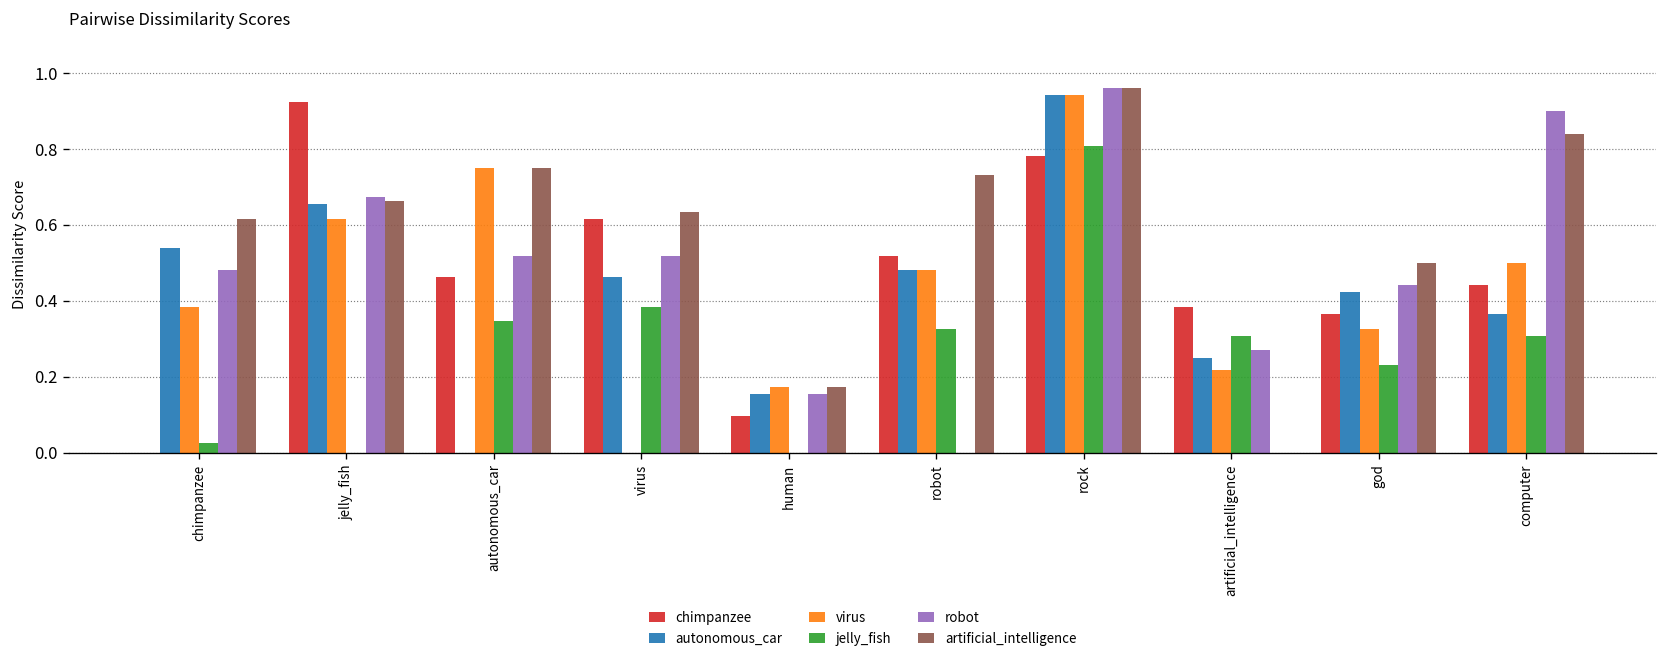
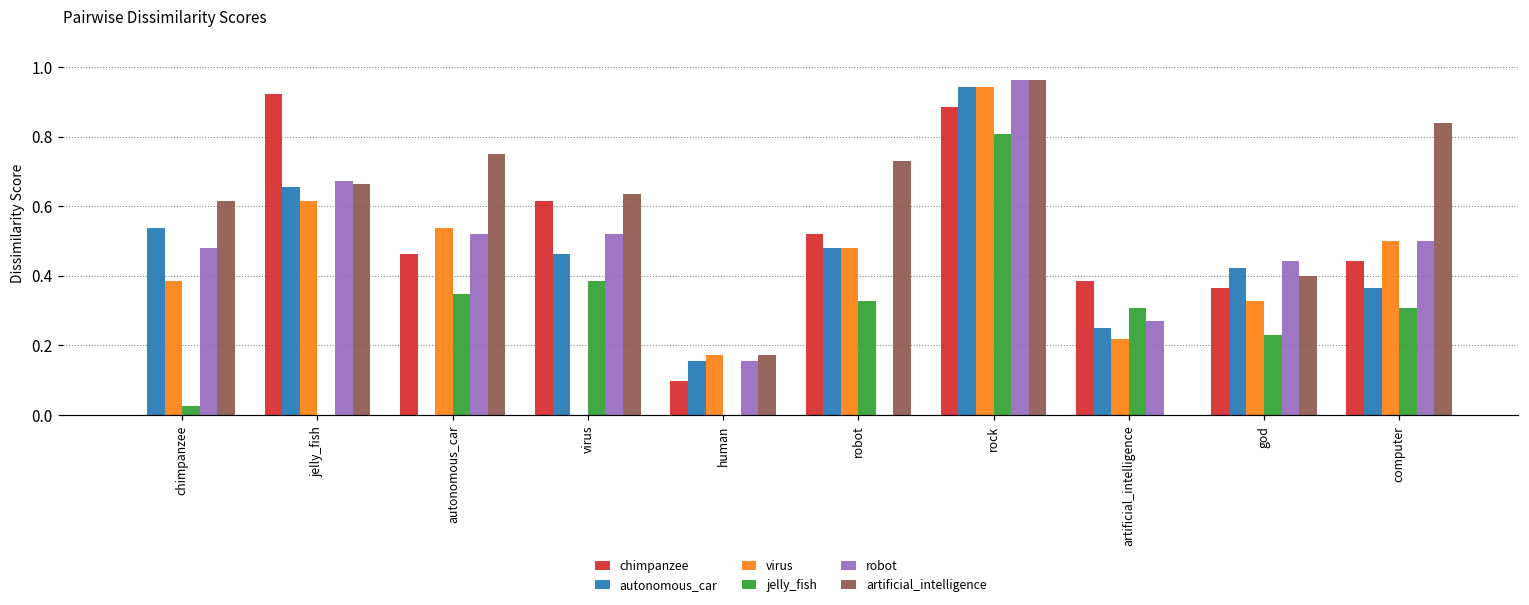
virus, autonomous_car: 0.75 -> 0.54
chimpanzee, rock: 0.78 -> 0.88
artificial_intelligence, god: 0.5 -> 0.4
robot, computer: 0.9 -> 0.5
